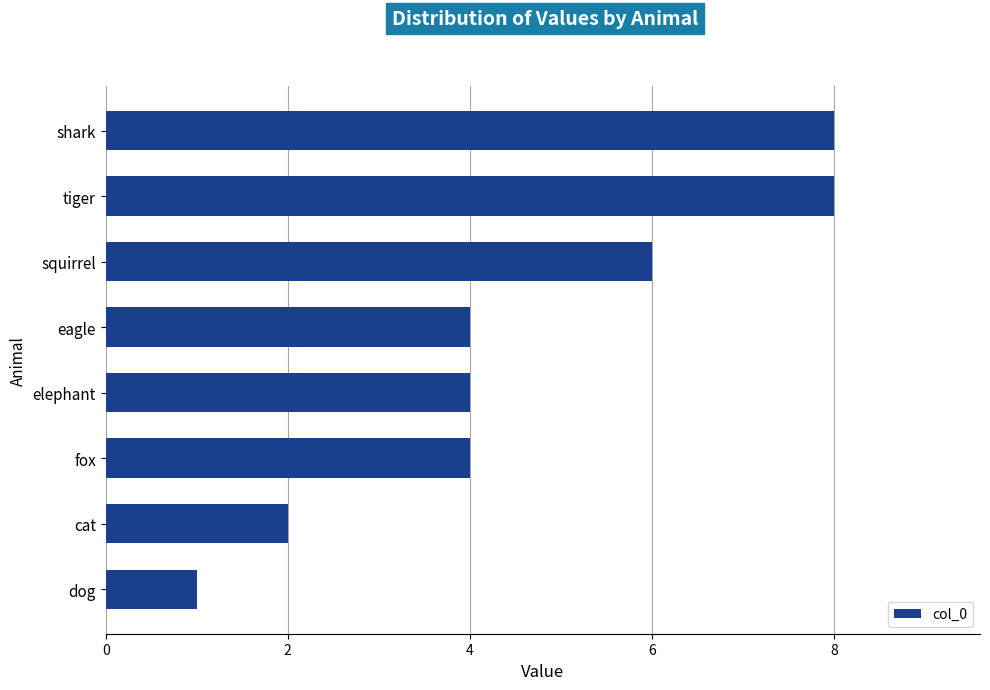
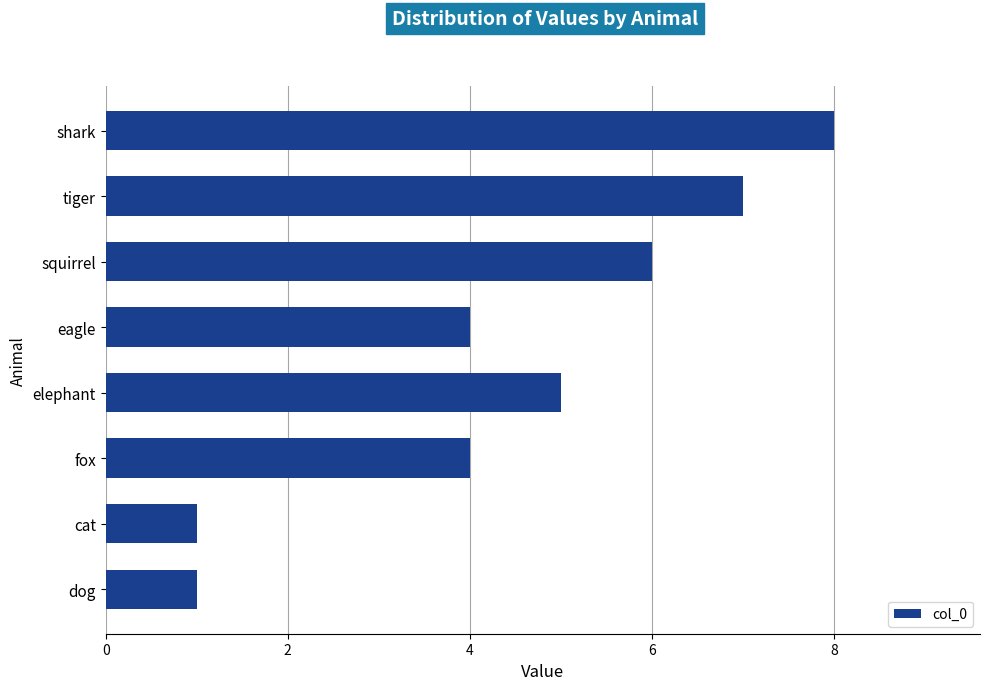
tiger: 8 -> 7
elephant: 4 -> 5
cat: 2 -> 1
